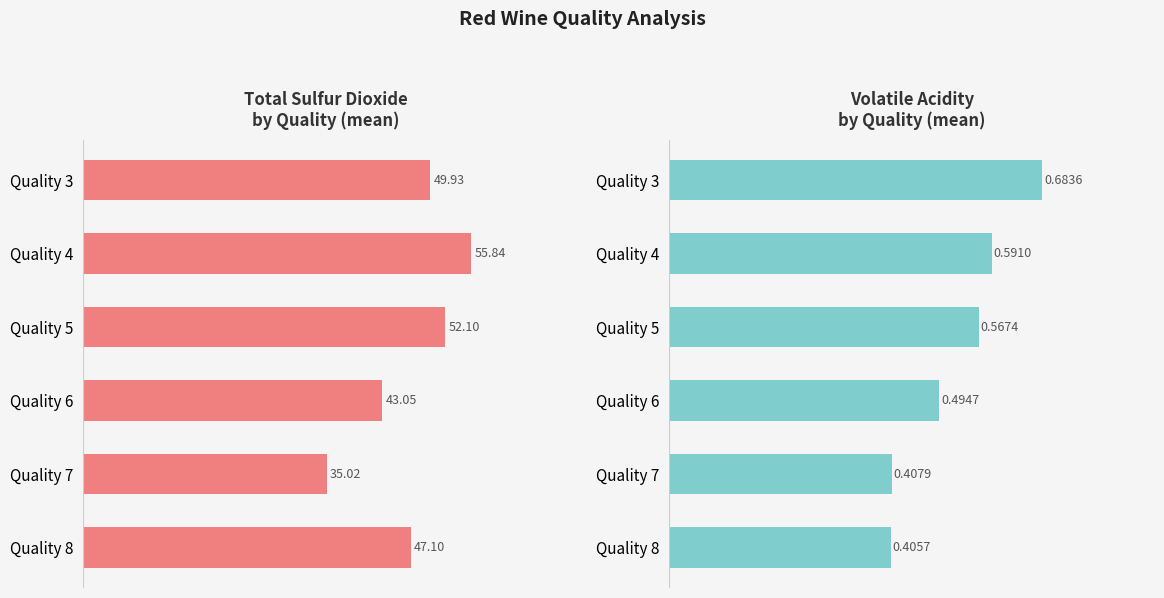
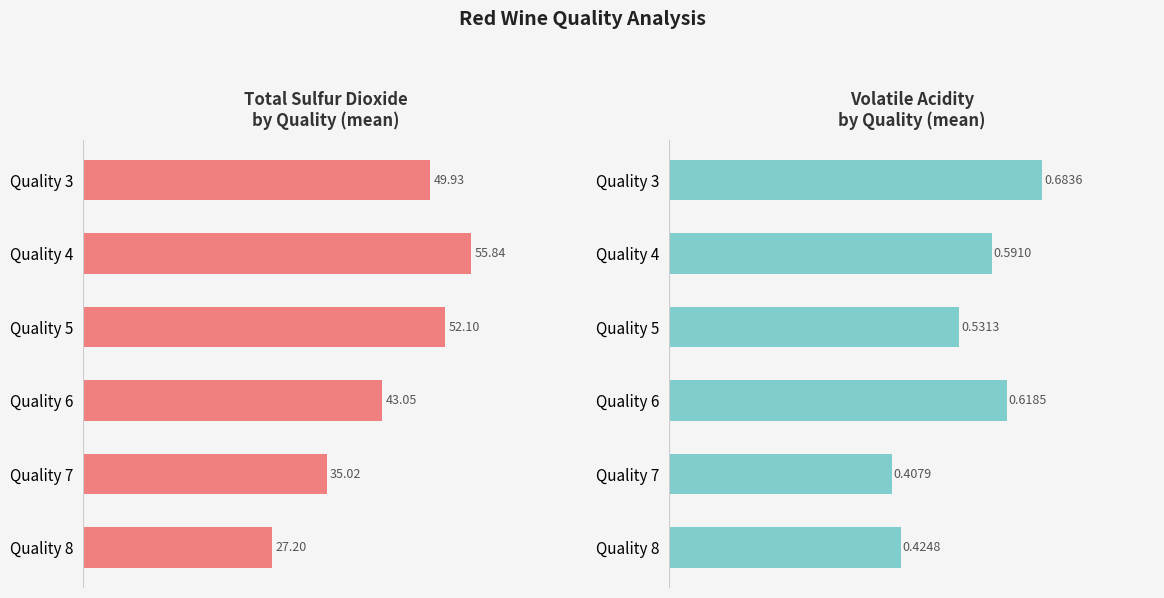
Total Sulfur Dioxide by Quality (mean), Quality 8: 47.10 -> 27.20
Volatile Acidity by Quality (mean), Quality 5: 0.5674 -> 0.5313
Volatile Acidity by Quality (mean), Quality 6: 0.4947 -> 0.6185
Volatile Acidity by Quality (mean), Quality 8: 0.4057 -> 0.4248
